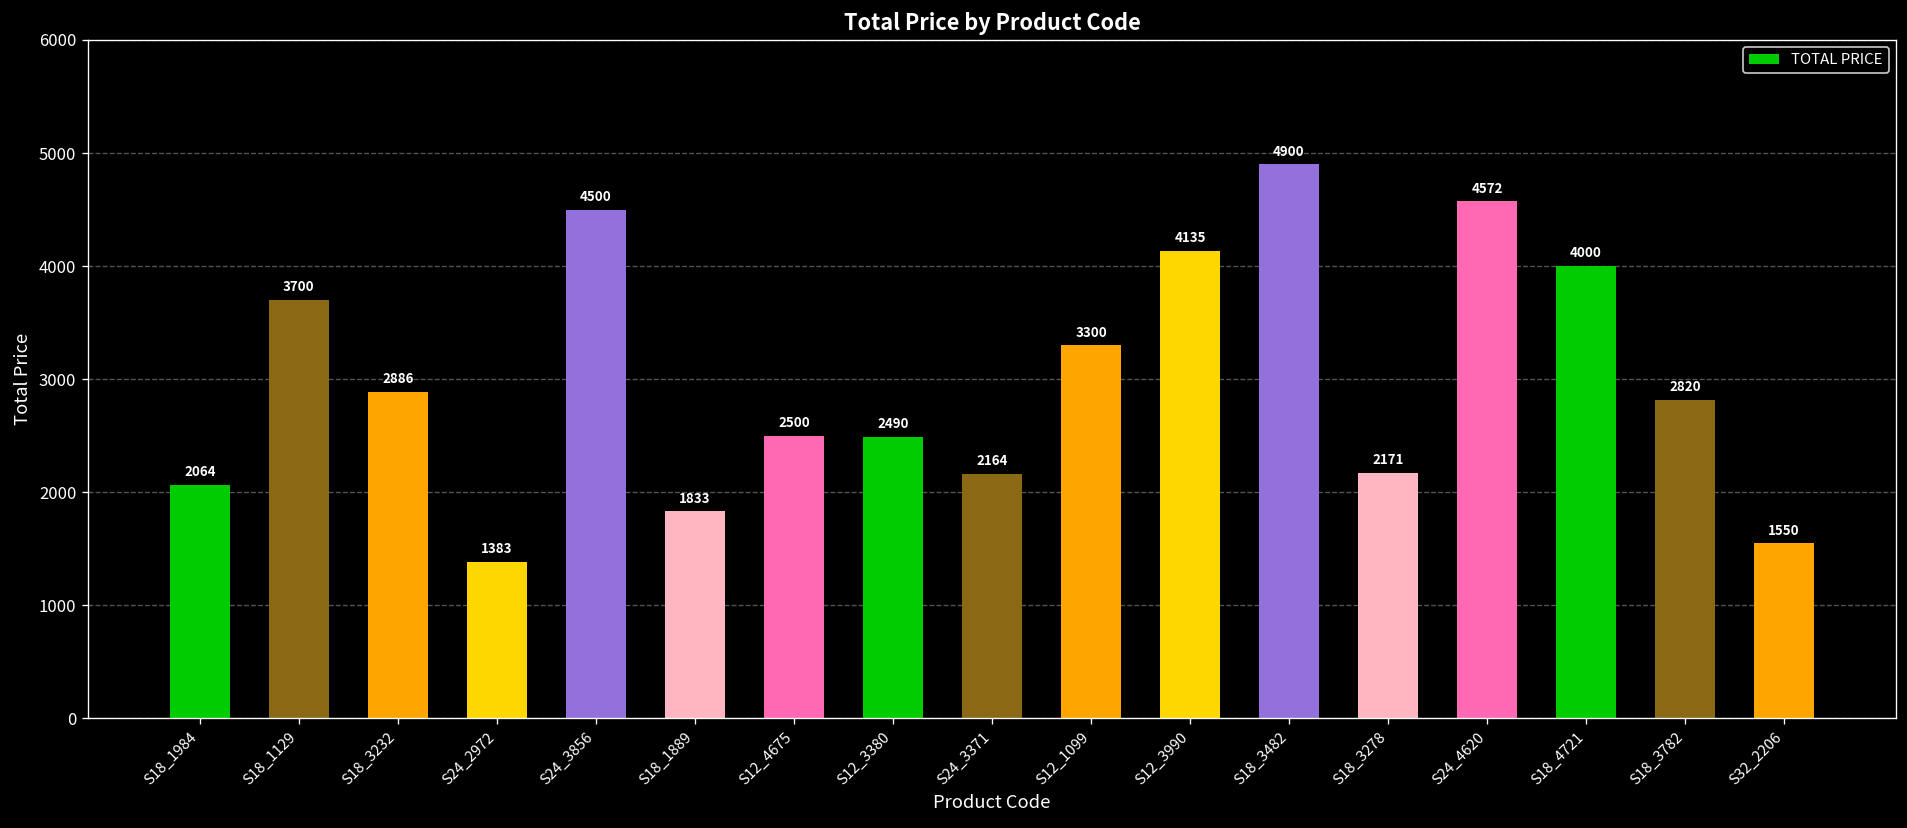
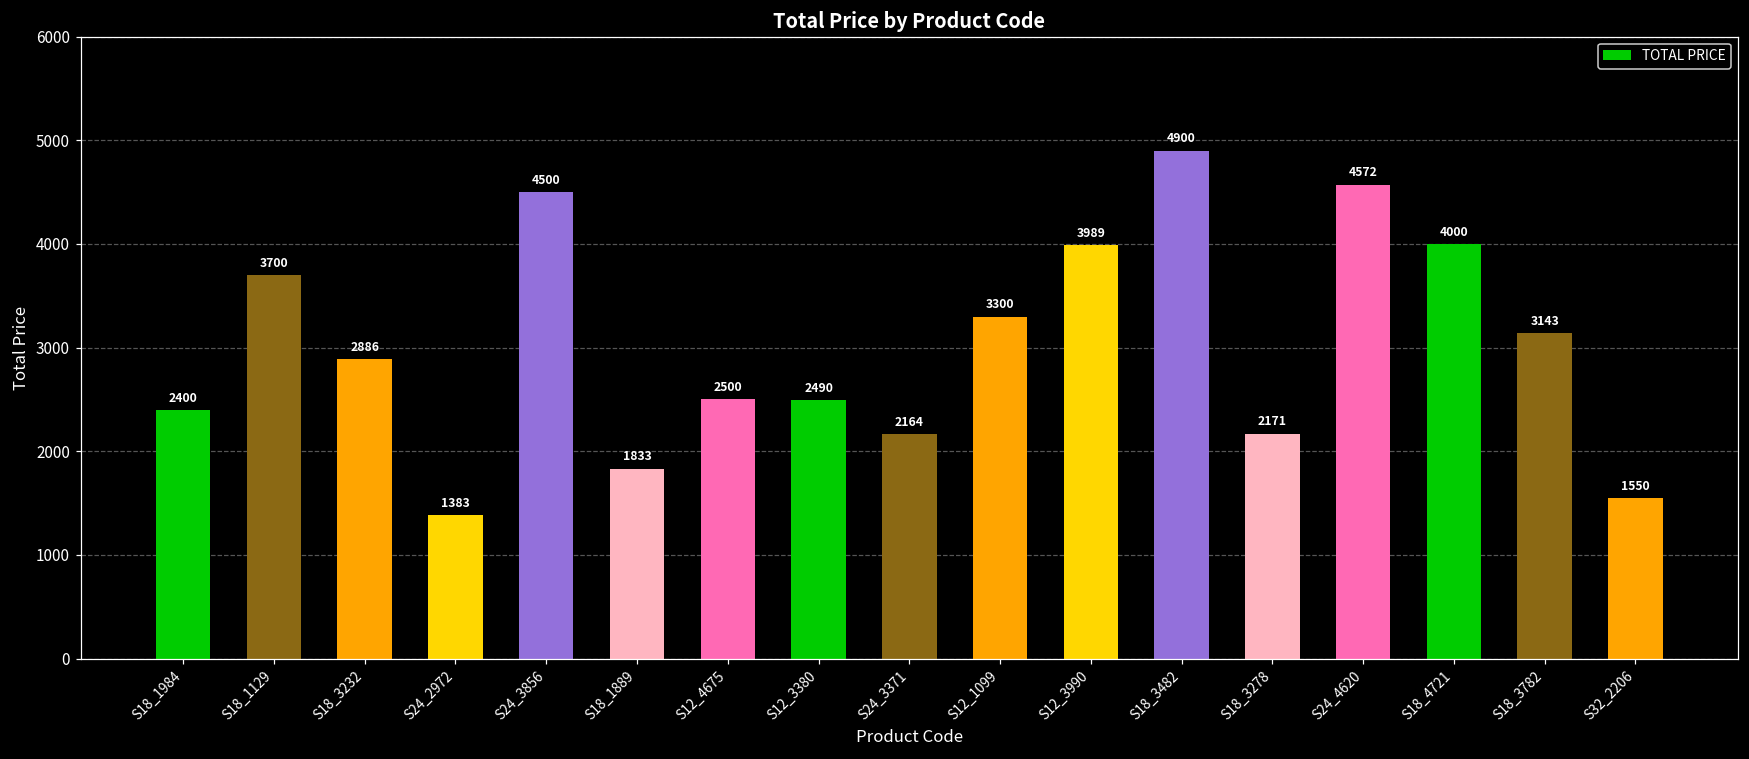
S18_1984: 2064 -> 2400
S12_3990: 4135 -> 3989
S18_3782: 2820 -> 3143
